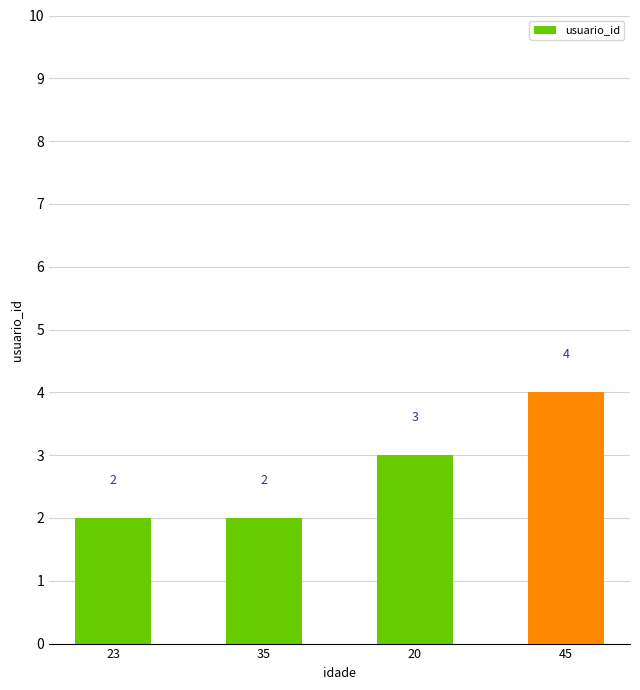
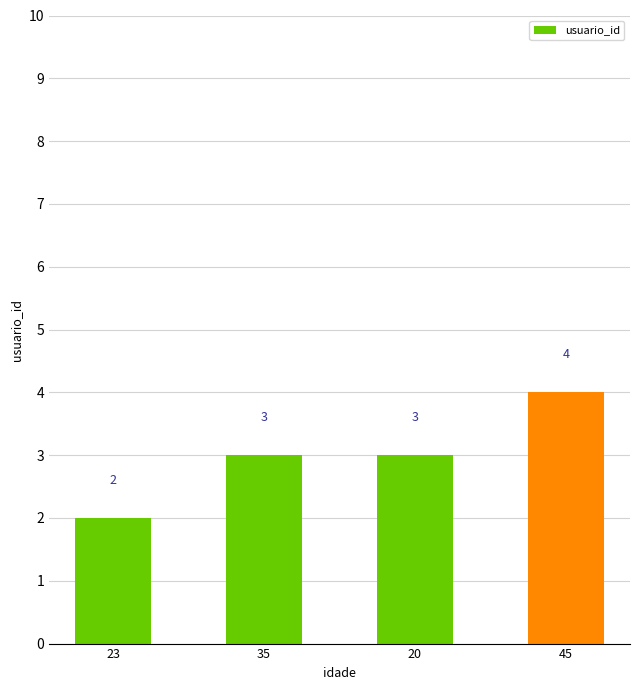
35: 2 -> 3
